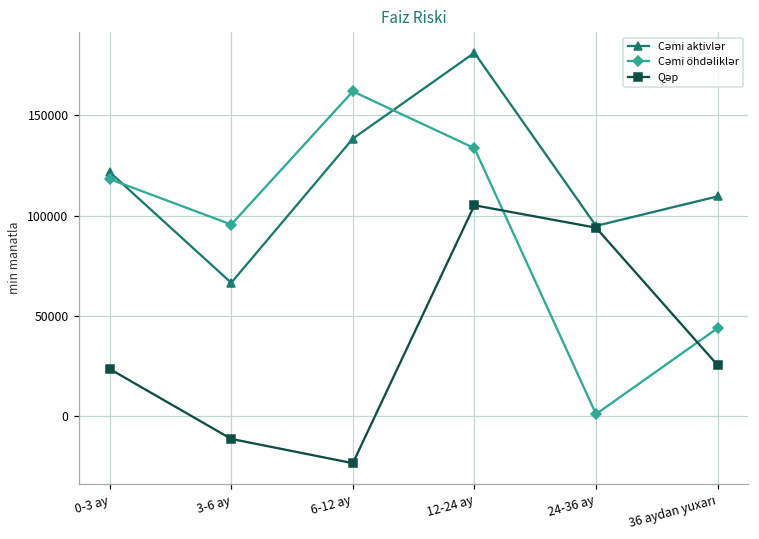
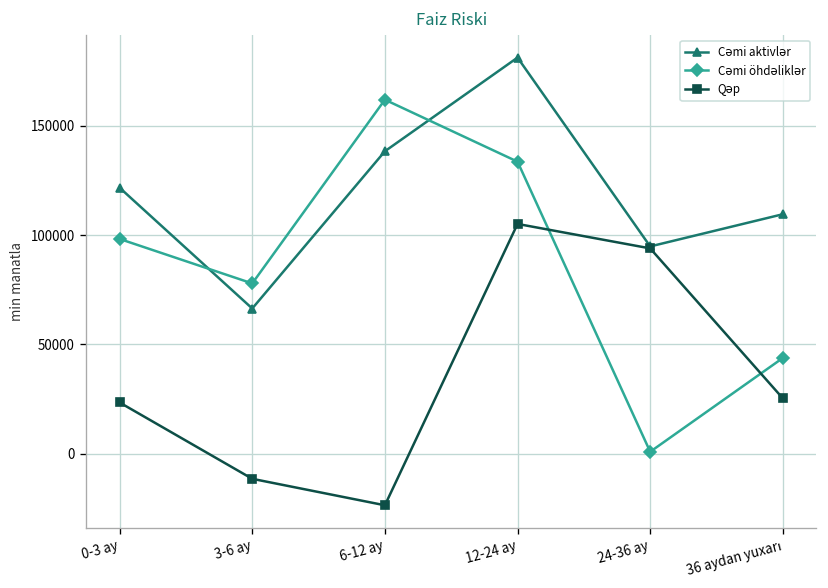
Cəmi öhdəliklər, 0-3 ay: 118000 -> 98000
Cəmi öhdəliklər, 3-6 ay: 96000 -> 78000
